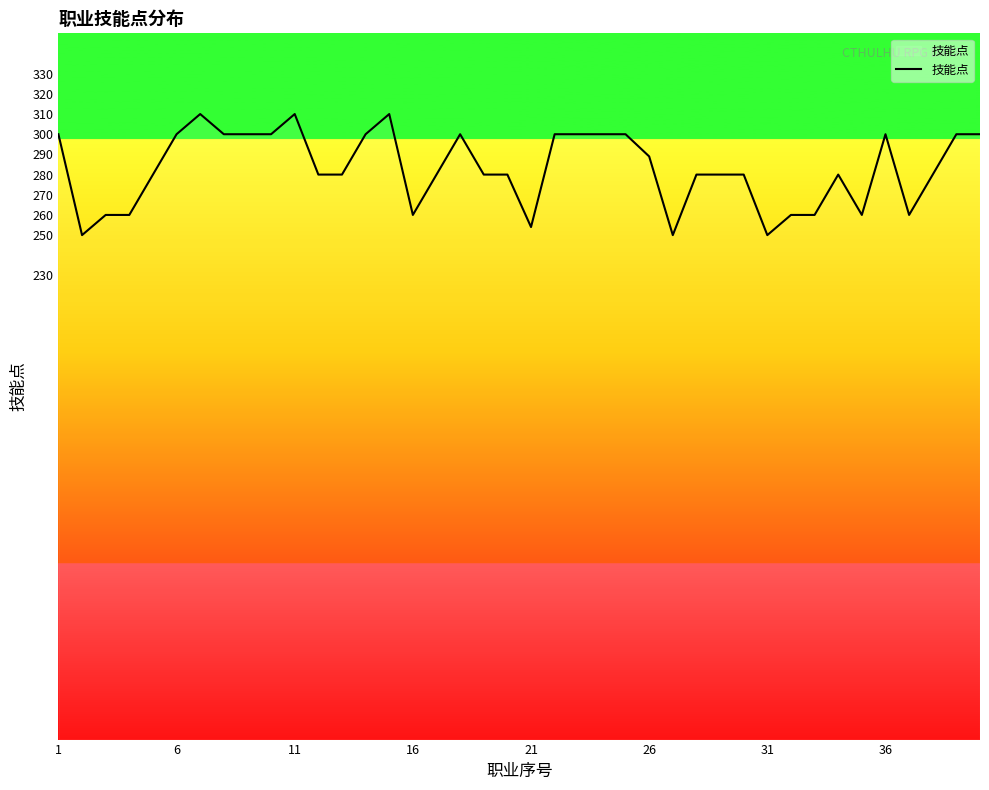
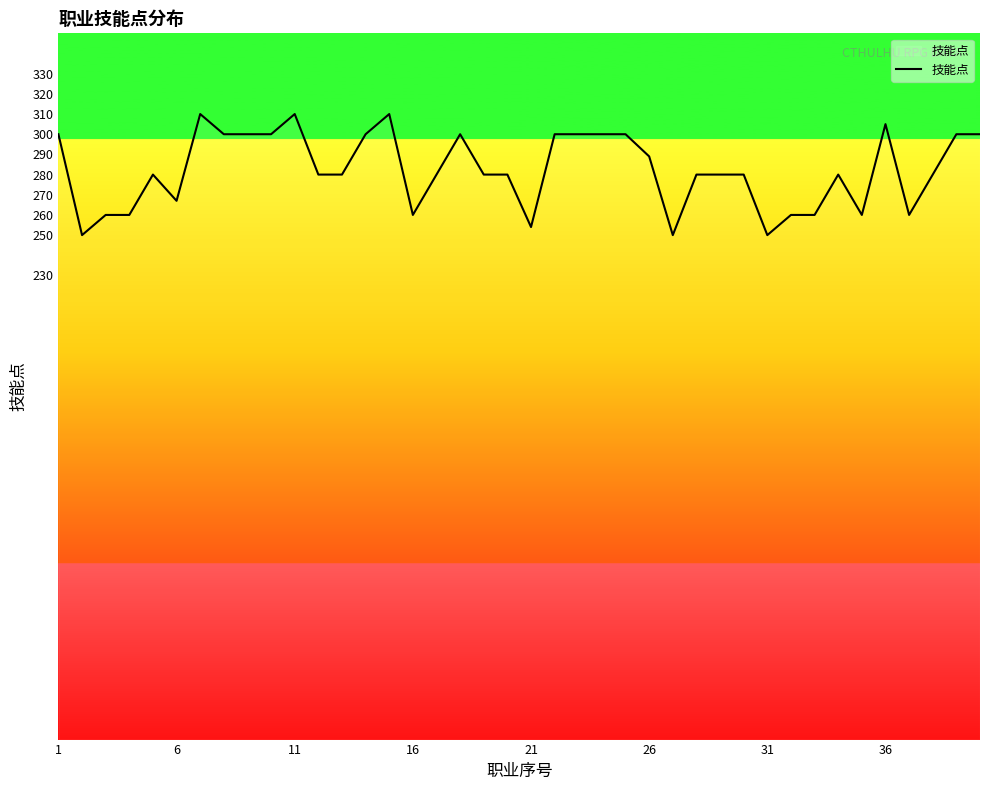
6: 300 -> 267
36: 300 -> 305
